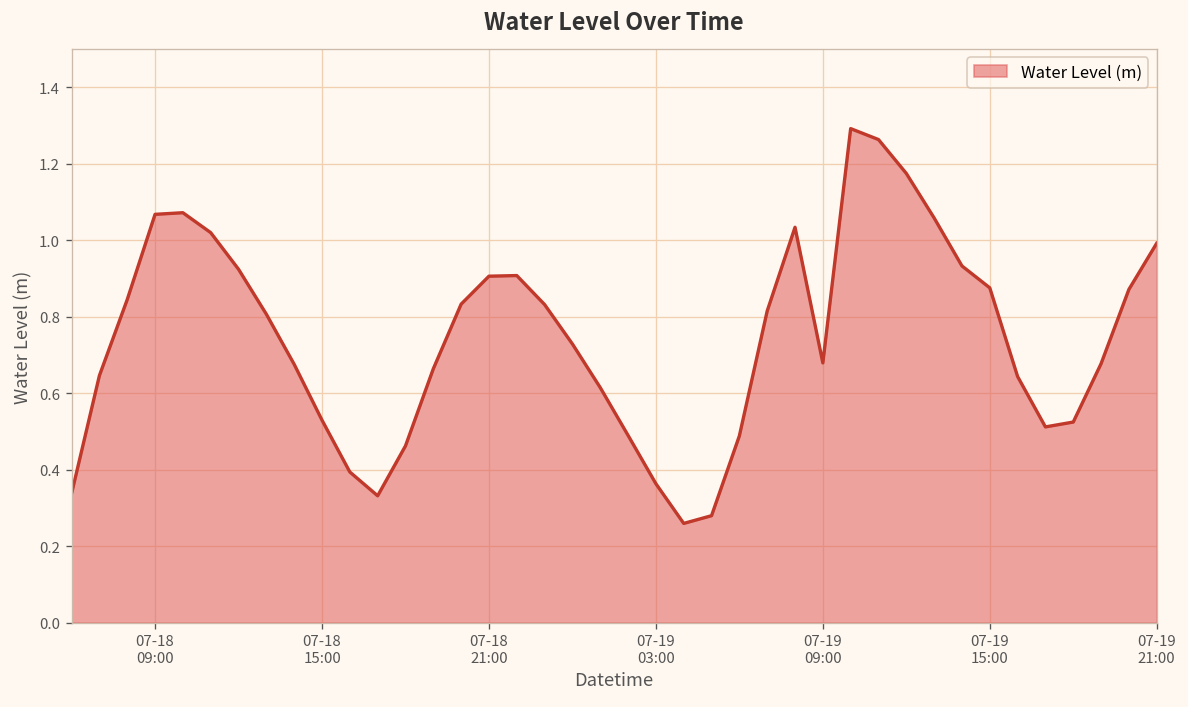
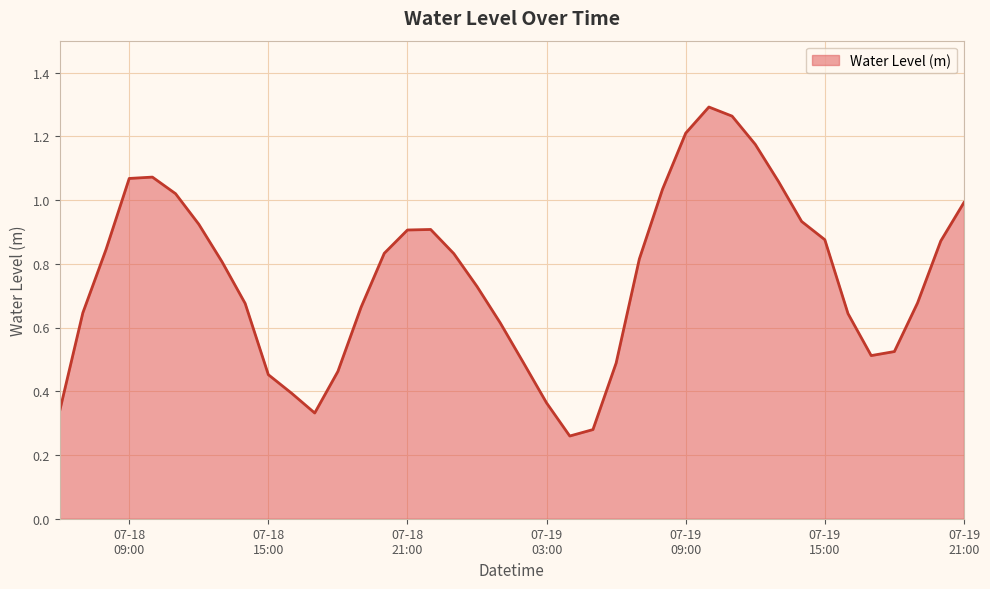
07-18 15:00: 0.53 -> 0.45
07-19 09:00: 0.68 -> 1.21
